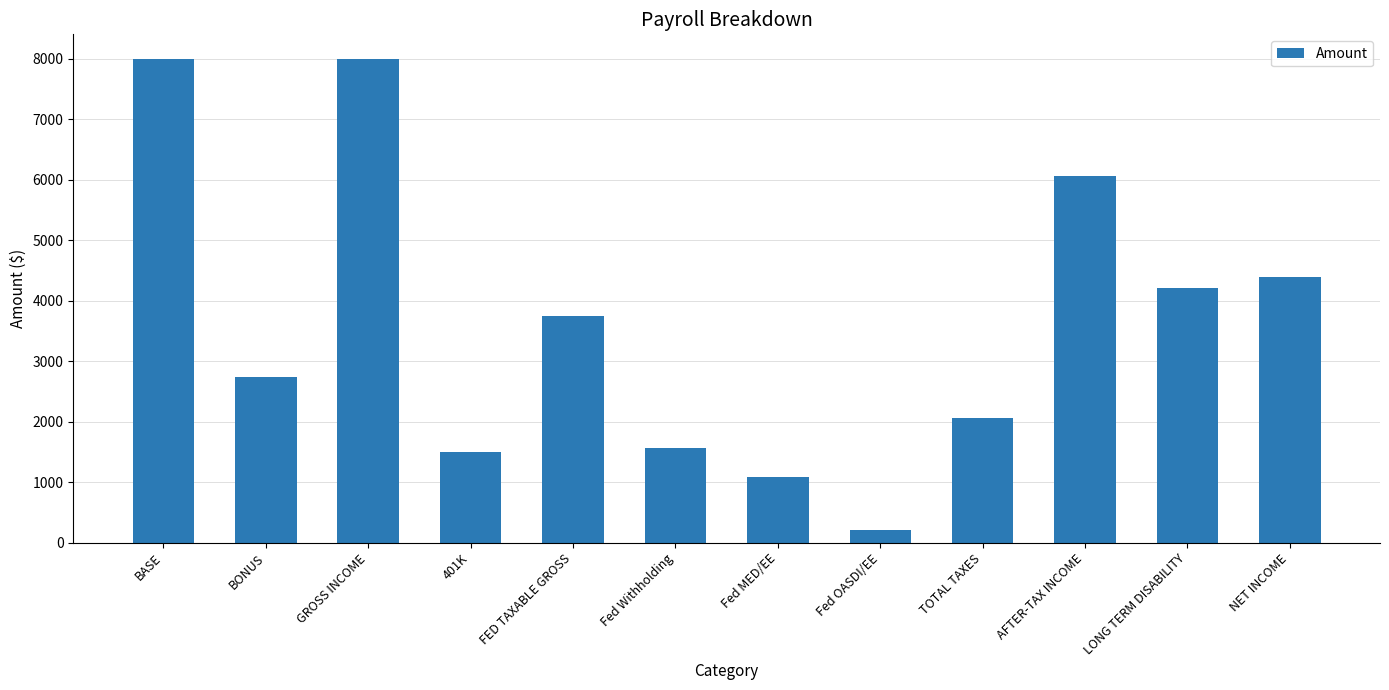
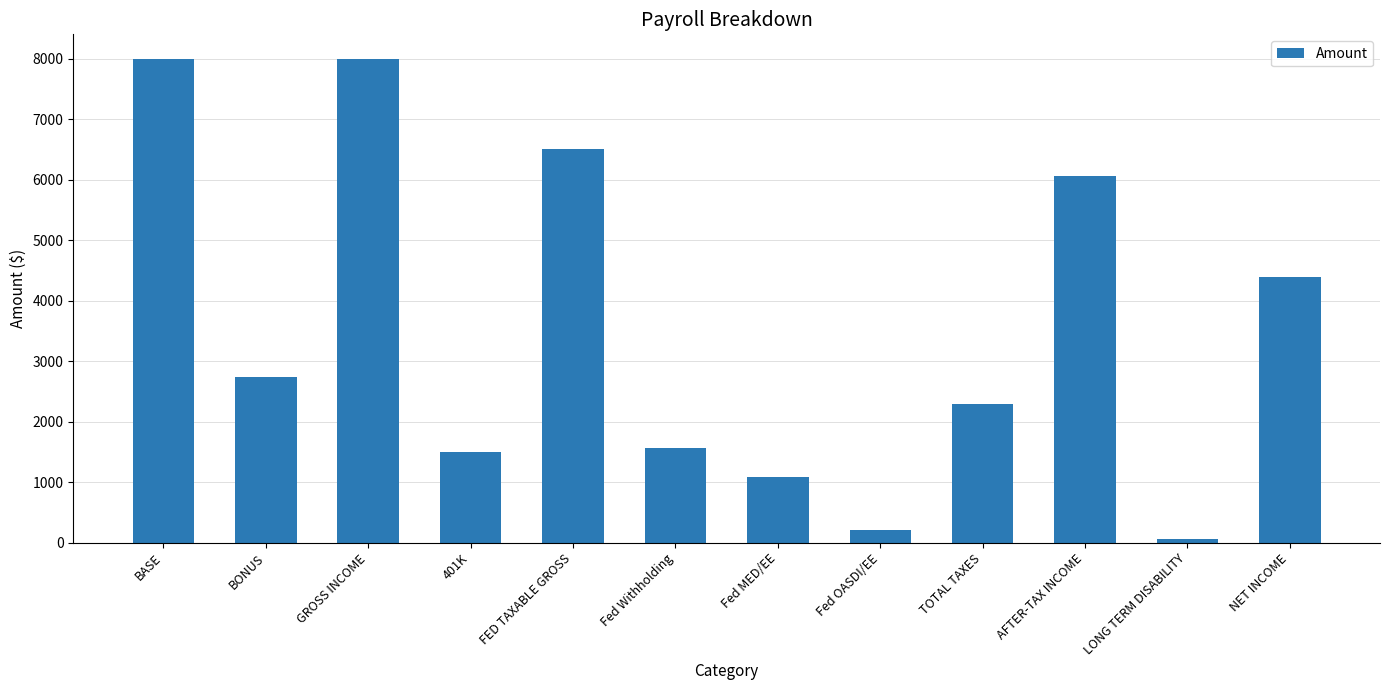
FED TAXABLE GROSS: 3700 -> 6500
TOTAL TAXES: 2100 -> 2300
LONG TERM DISABILITY: 4200 -> 100
